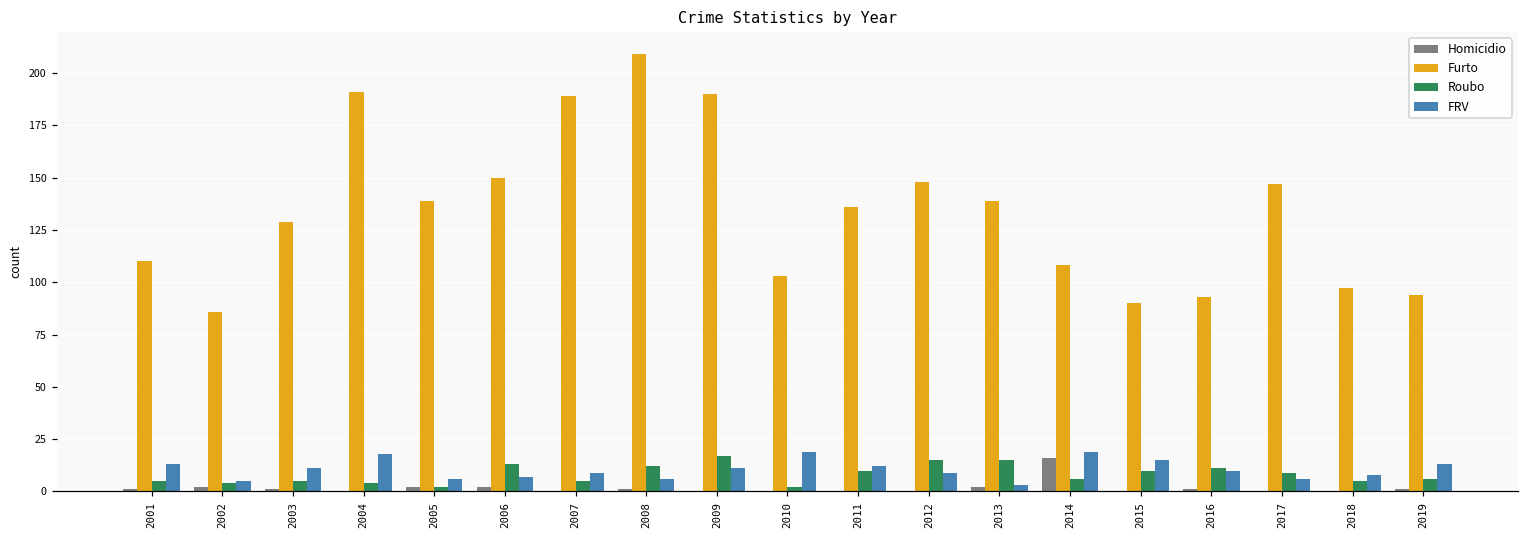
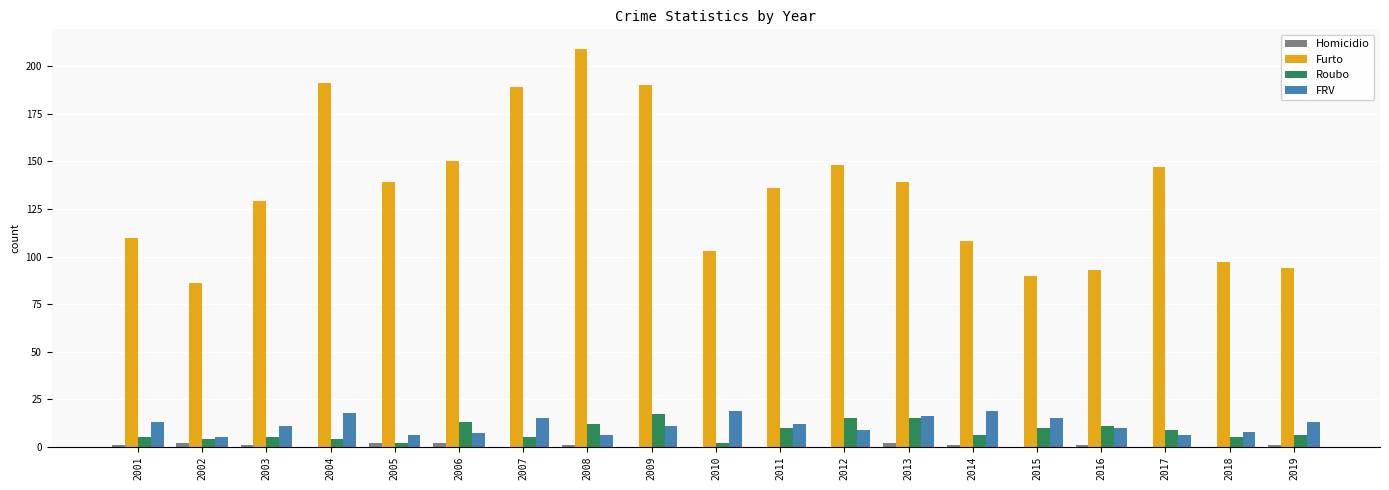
FRV, 2007: 9 -> 15
FRV, 2013: 3 -> 16
Homicidio, 2014: 16 -> 1
